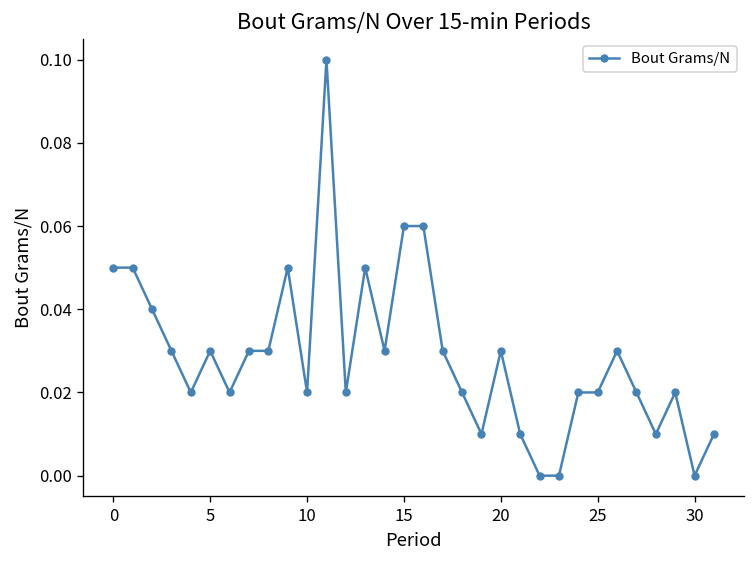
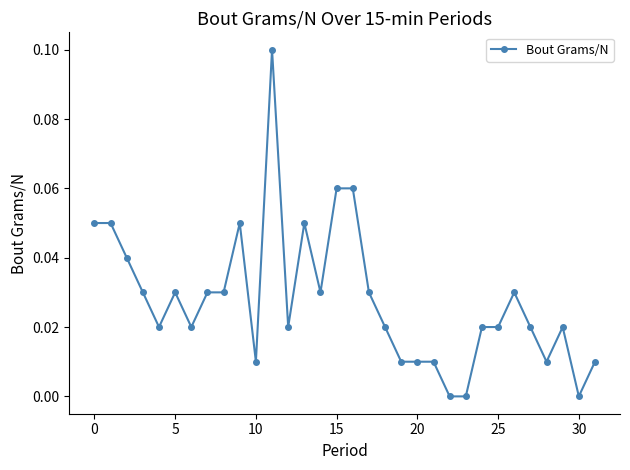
10: 0.02 -> 0.01
20: 0.03 -> 0.01
